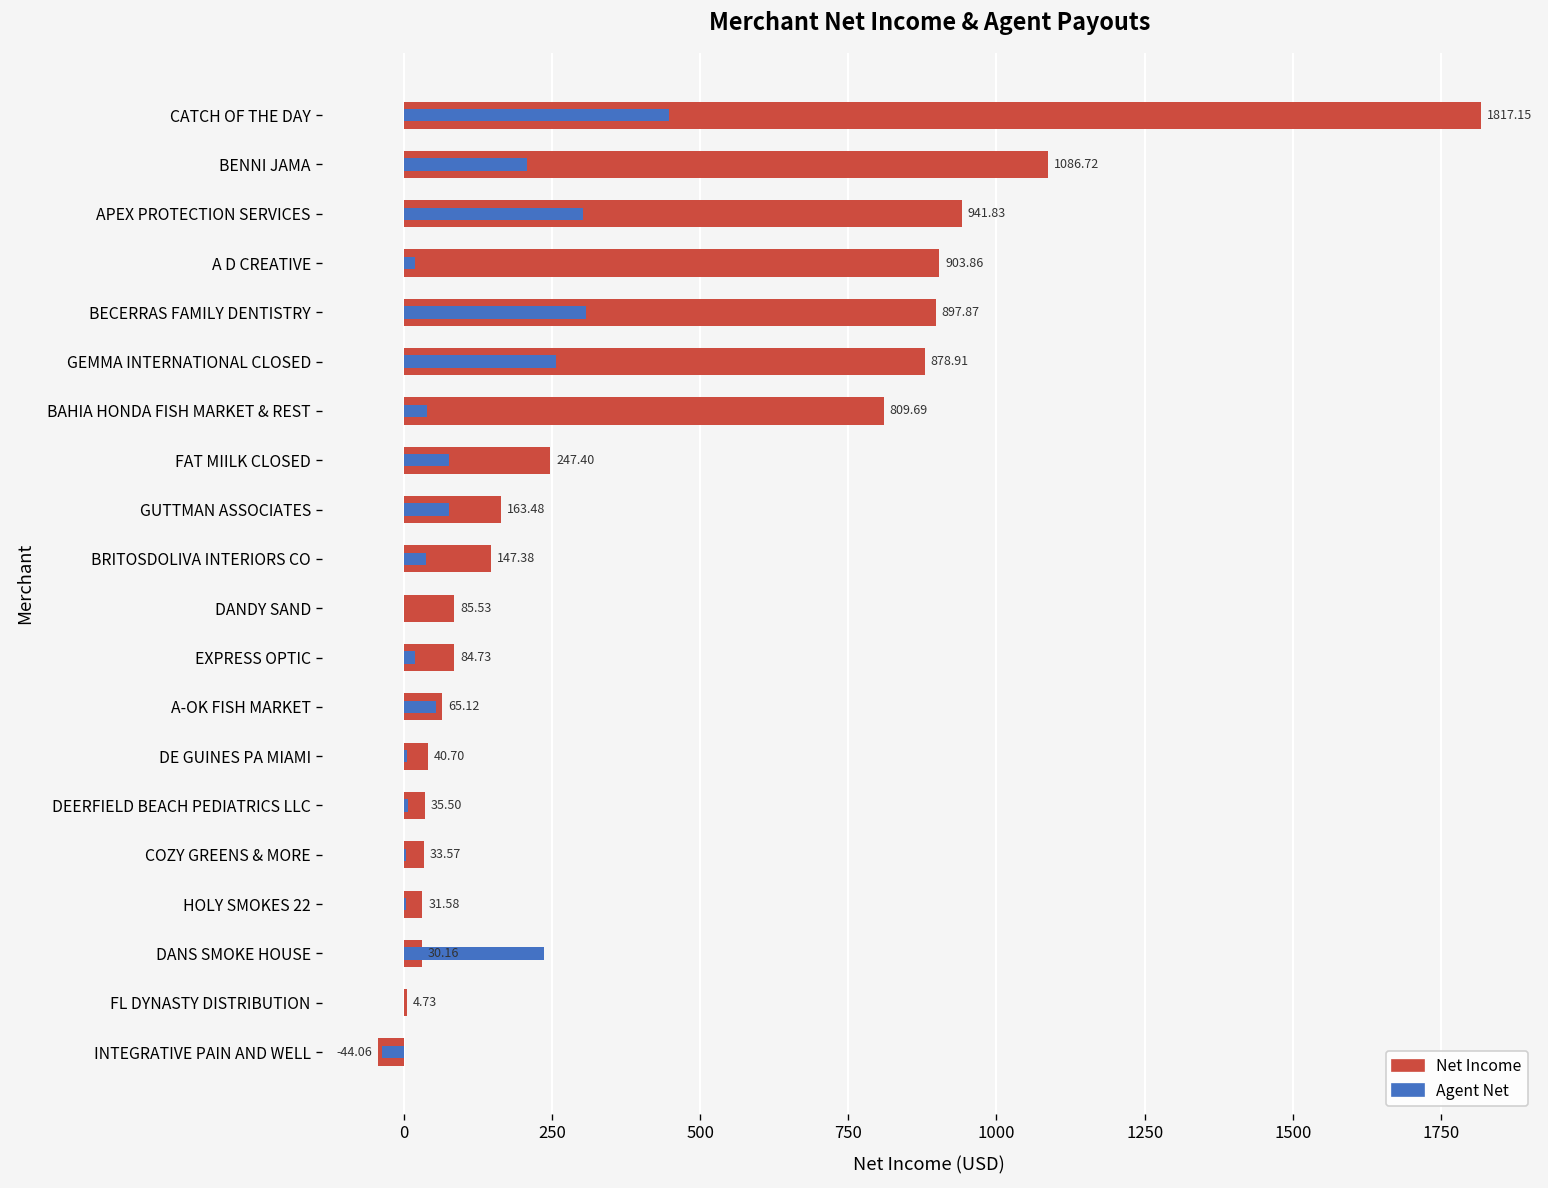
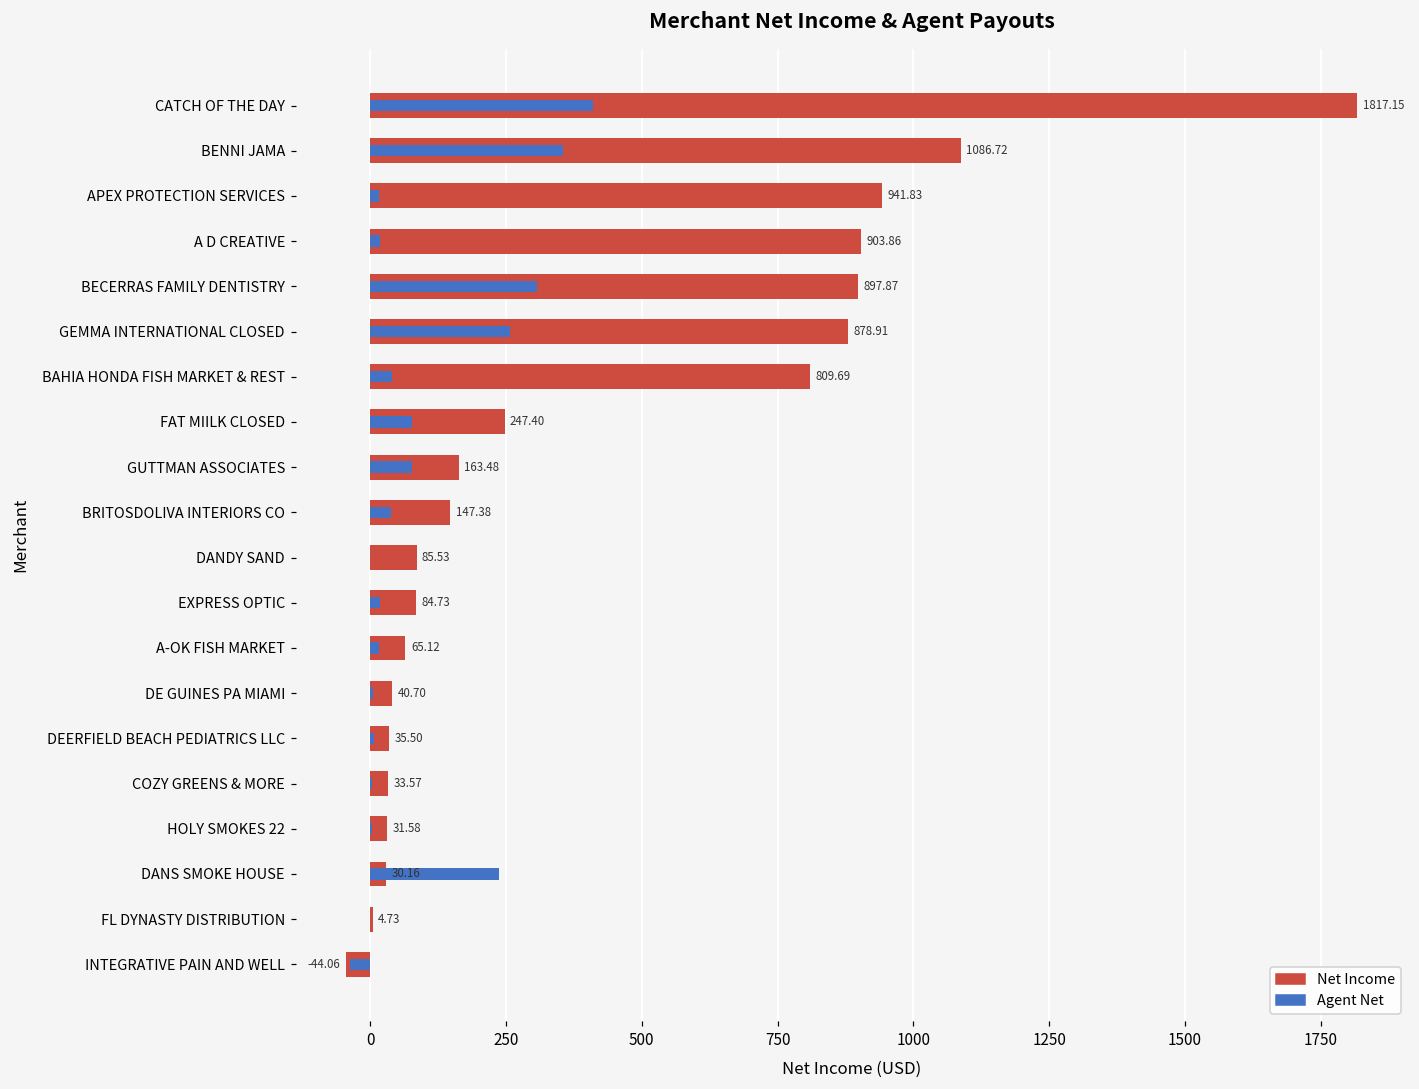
Agent Net, CATCH OF THE DAY: 450 -> 410
Agent Net, BENNI JAMA: 210 -> 360
Agent Net, APEX PROTECTION SERVICES: 300 -> 20
Agent Net, A-OK FISH MARKET: 50 -> 20
